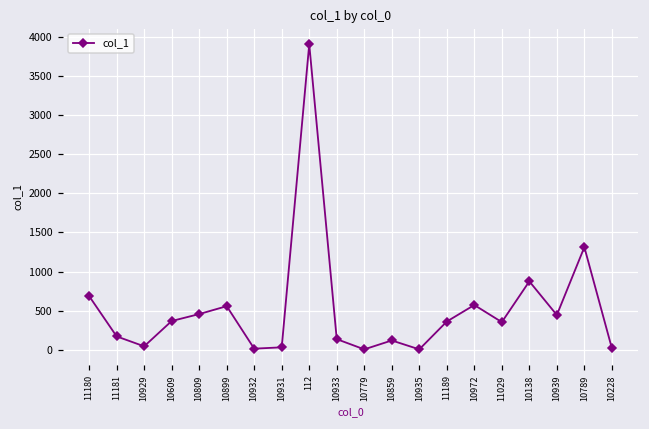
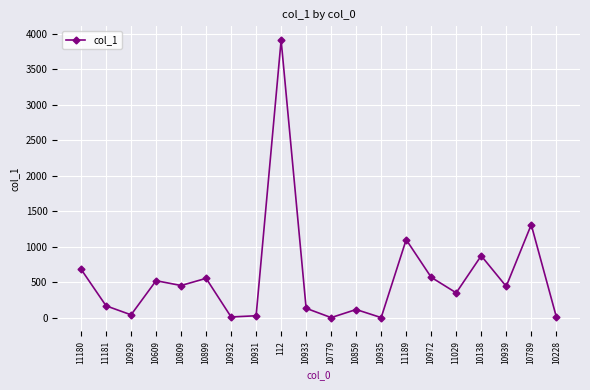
10609: 400 -> 500
11189: 400 -> 1100
